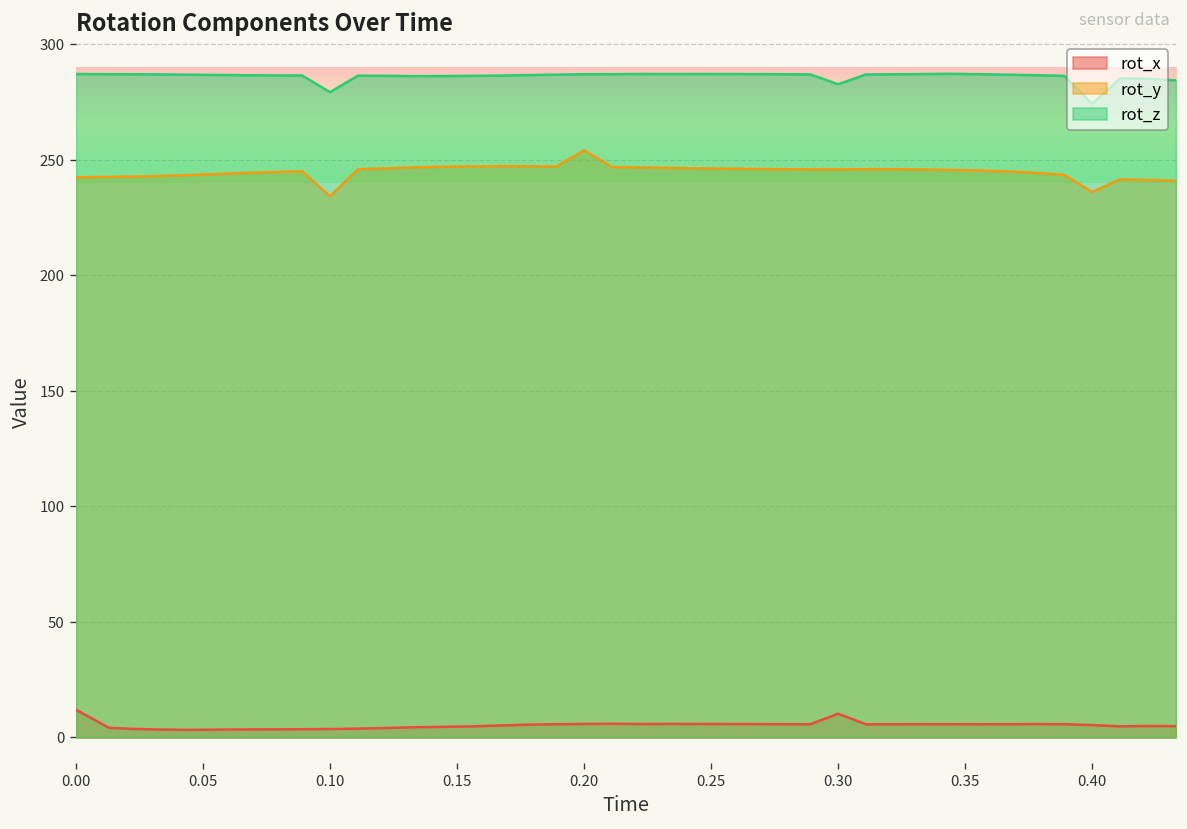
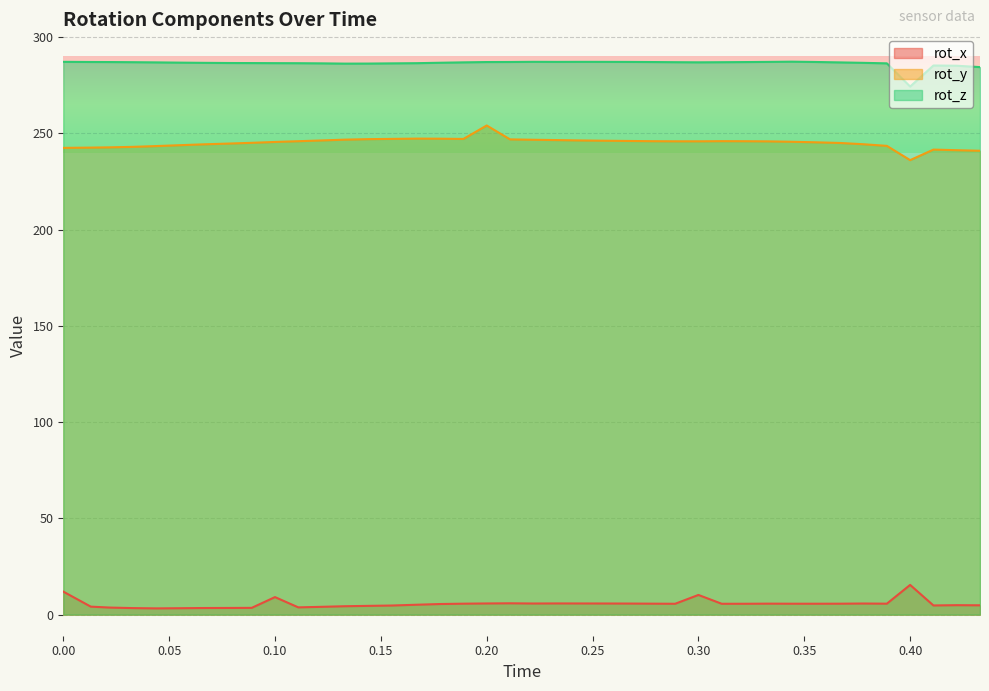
rot_x, 0.10: 4 -> 9
rot_y, 0.10: 234 -> 246
rot_z, 0.10: 279 -> 287
rot_z, 0.30: 283 -> 287
rot_x, 0.40: 5 -> 15
